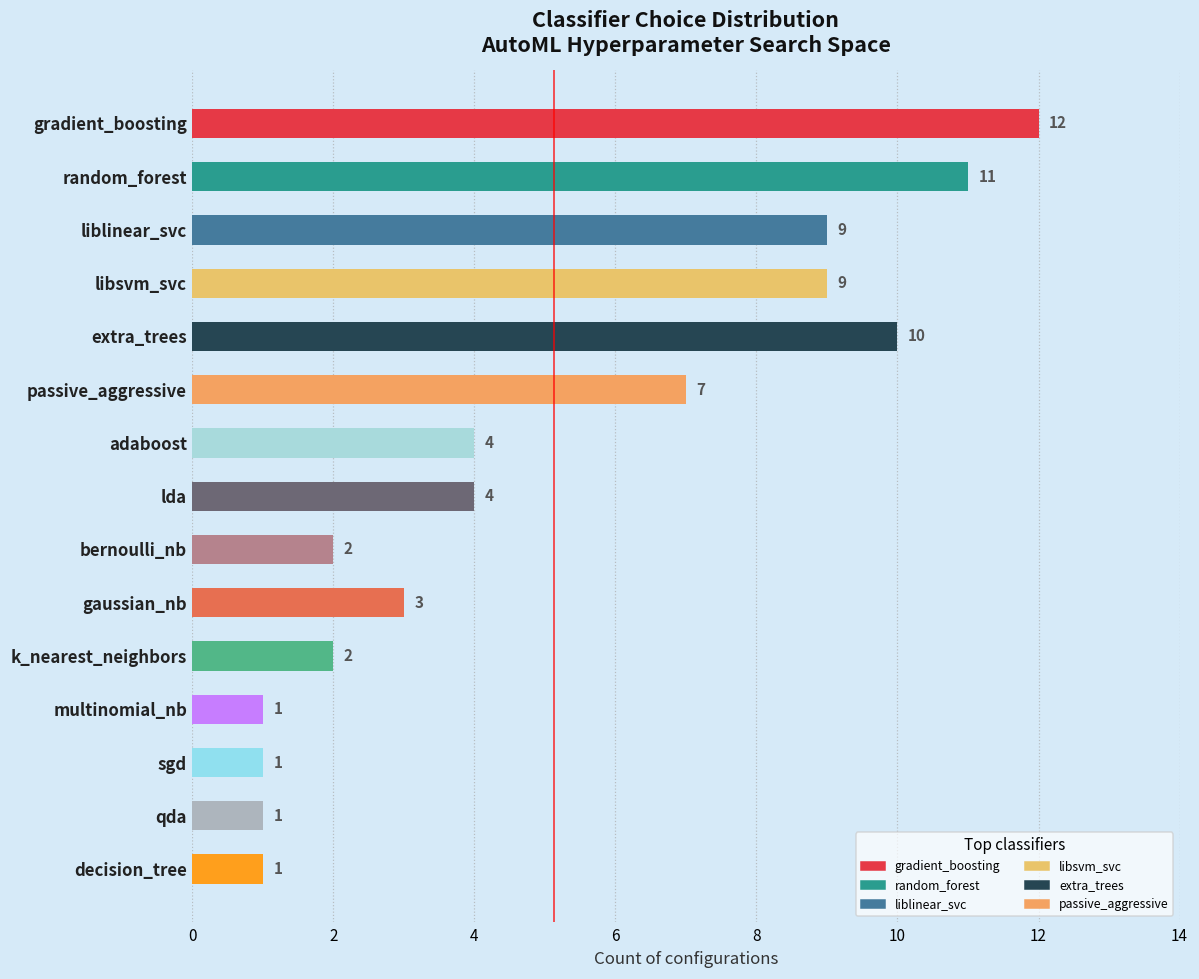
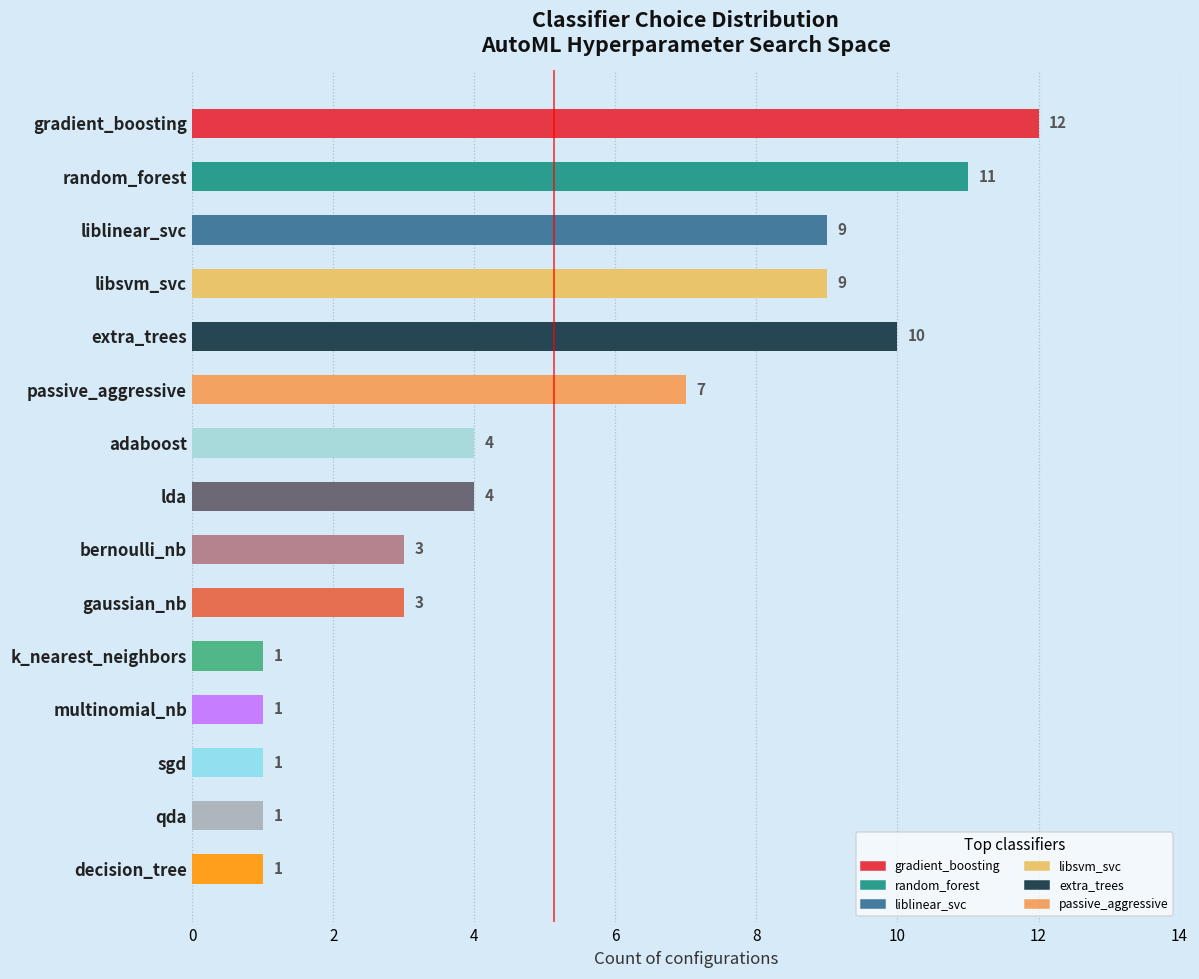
bernoulli_nb: 2 -> 3
k_nearest_neighbors: 2 -> 1
